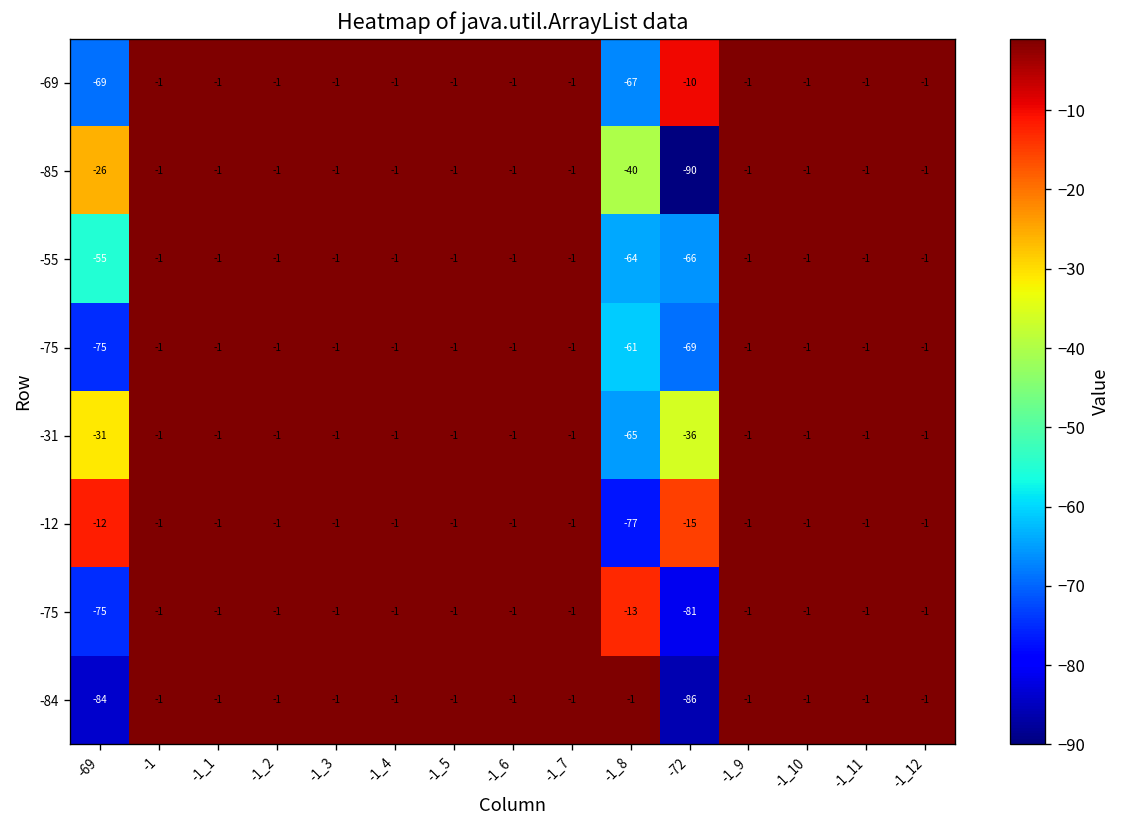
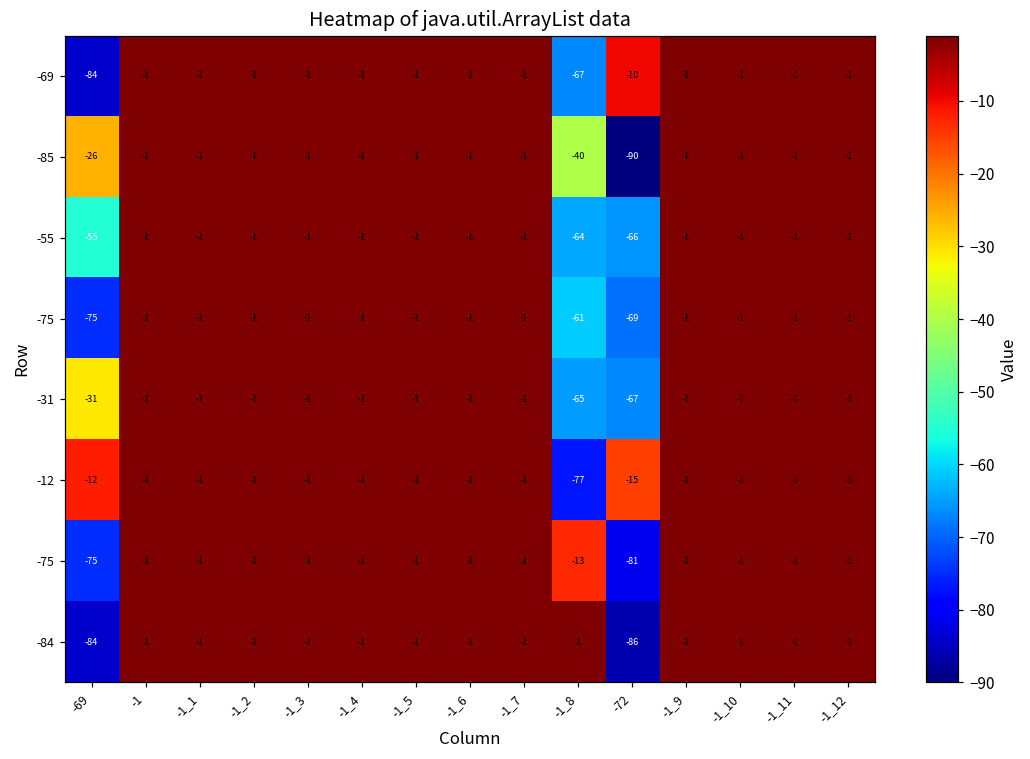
-69, -69: -69 -> -84
-31, -72: -36 -> -67
